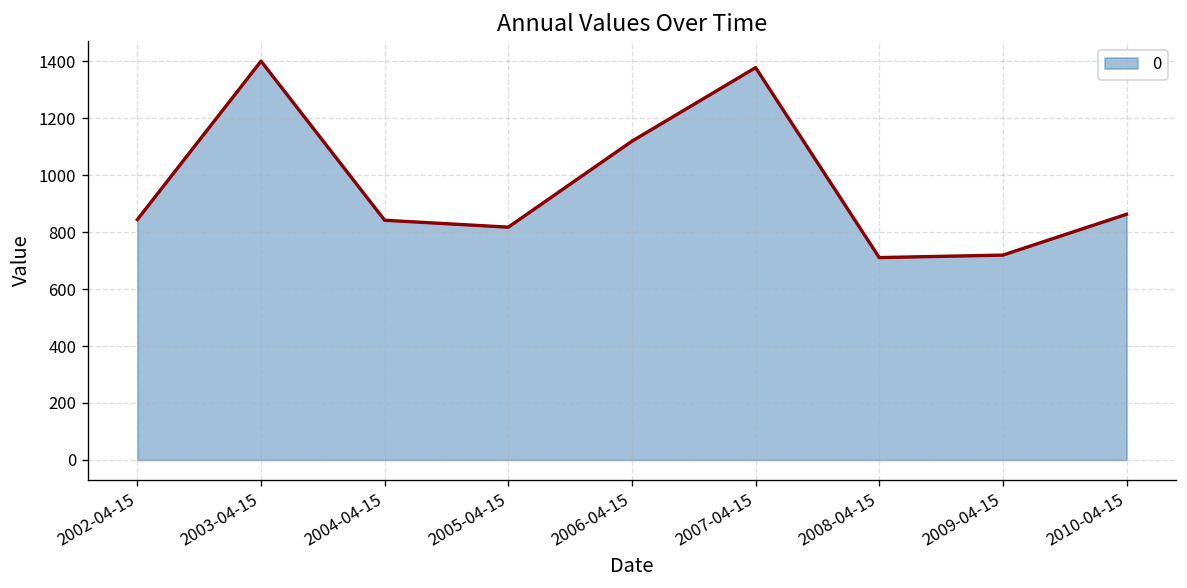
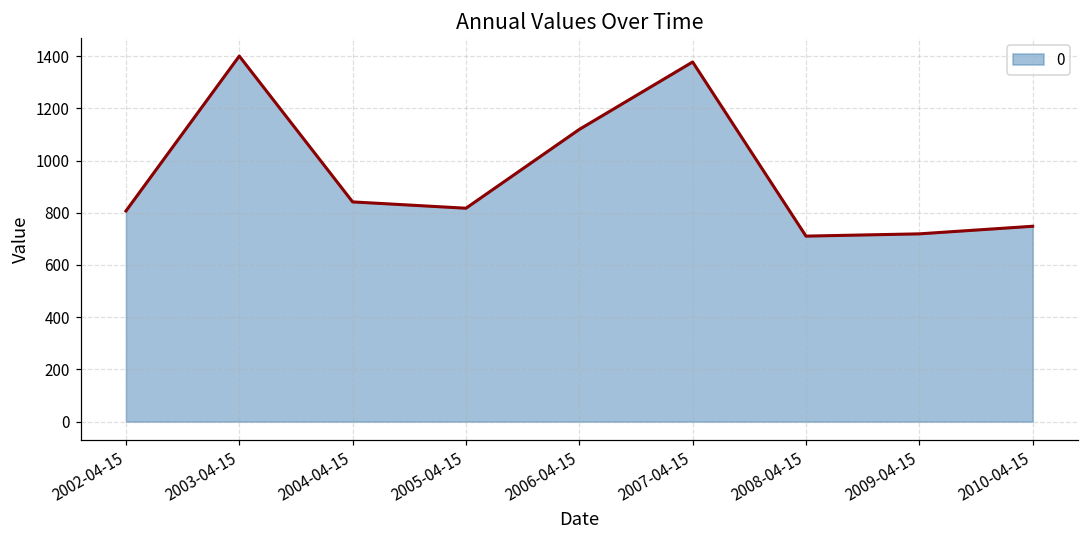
2002-04-15: 840 -> 810
2010-04-15: 860 -> 750
